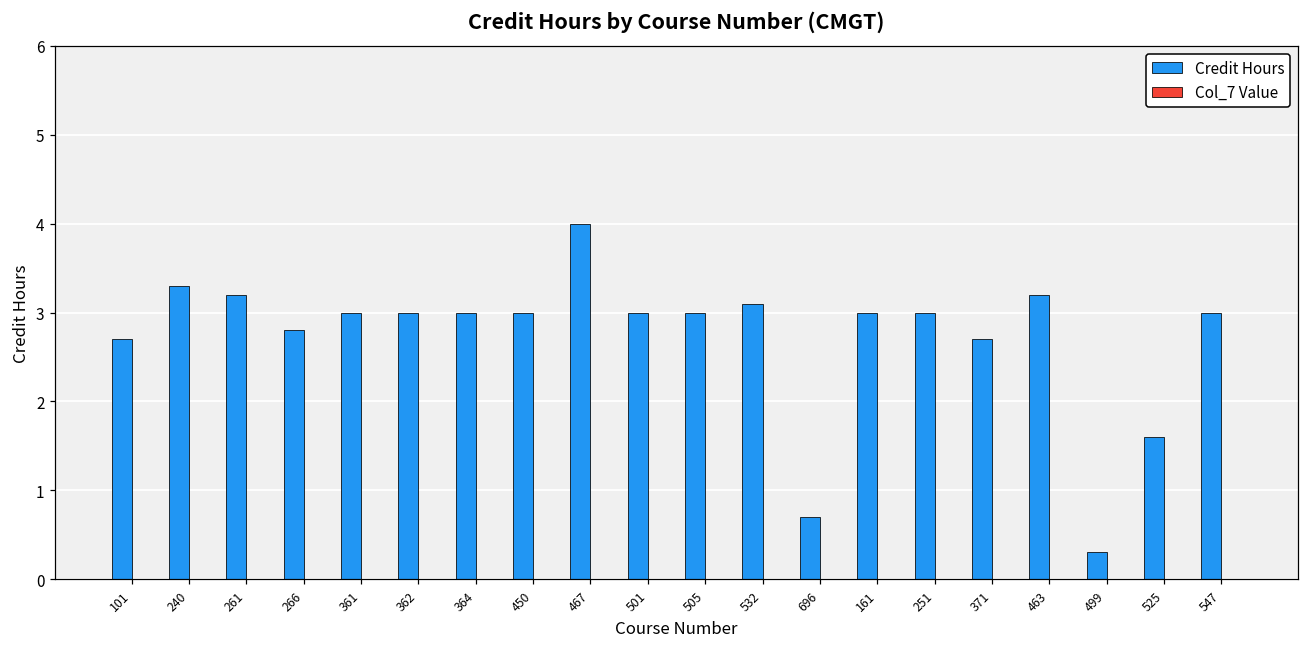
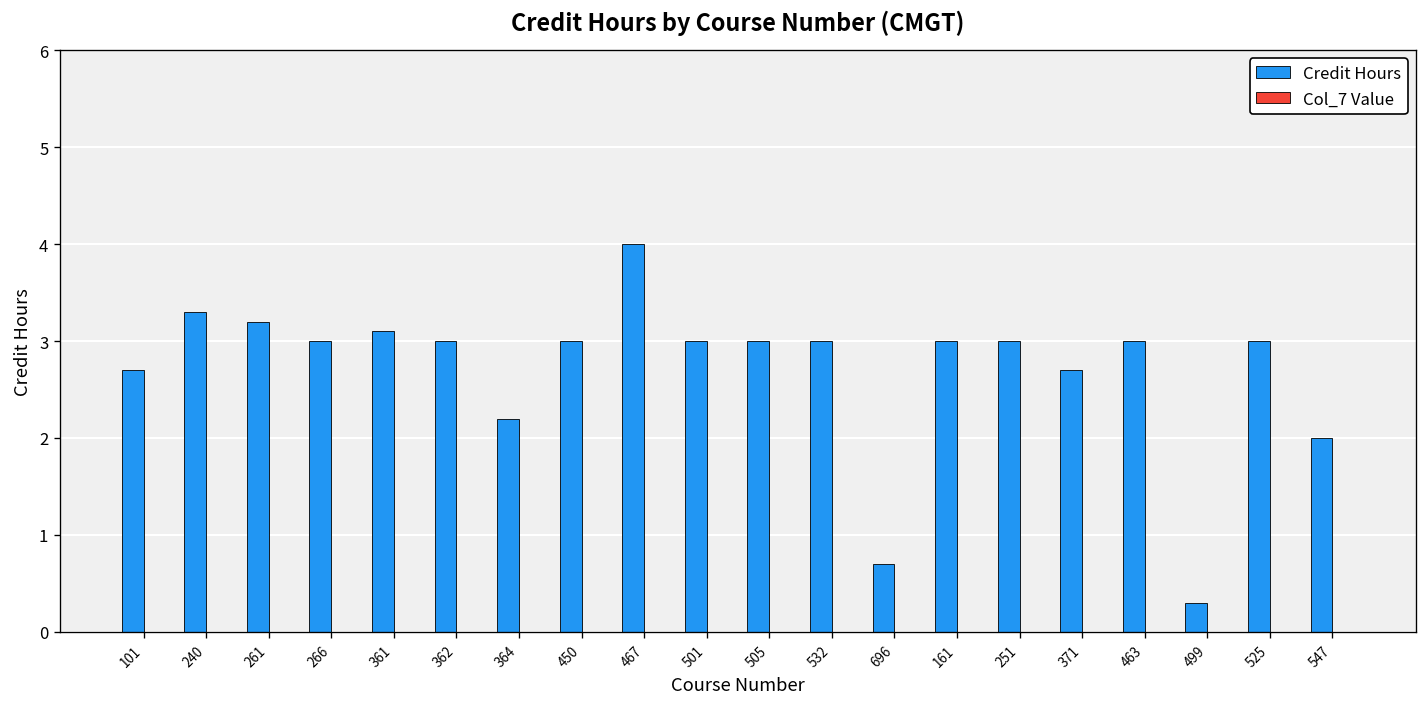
Credit Hours, 266: 2.8 -> 3.0
Credit Hours, 361: 3.0 -> 3.1
Credit Hours, 364: 3.0 -> 2.2
Credit Hours, 532: 3.1 -> 3.0
Credit Hours, 463: 3.2 -> 3.0
Credit Hours, 525: 1.6 -> 3.0
Credit Hours, 547: 3 -> 2
